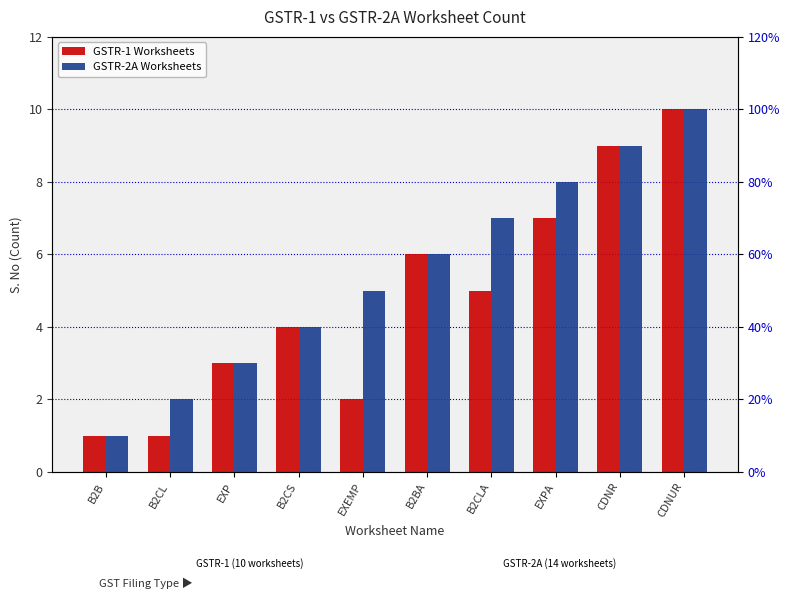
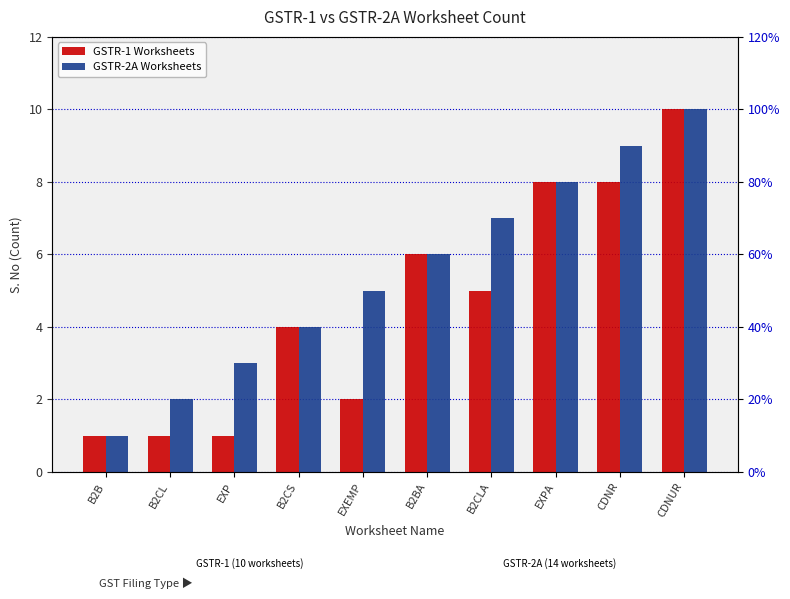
GSTR-1 Worksheets, EXP: 3 -> 1
GSTR-1 Worksheets, EXPA: 7 -> 8
GSTR-1 Worksheets, CDNR: 9 -> 8
